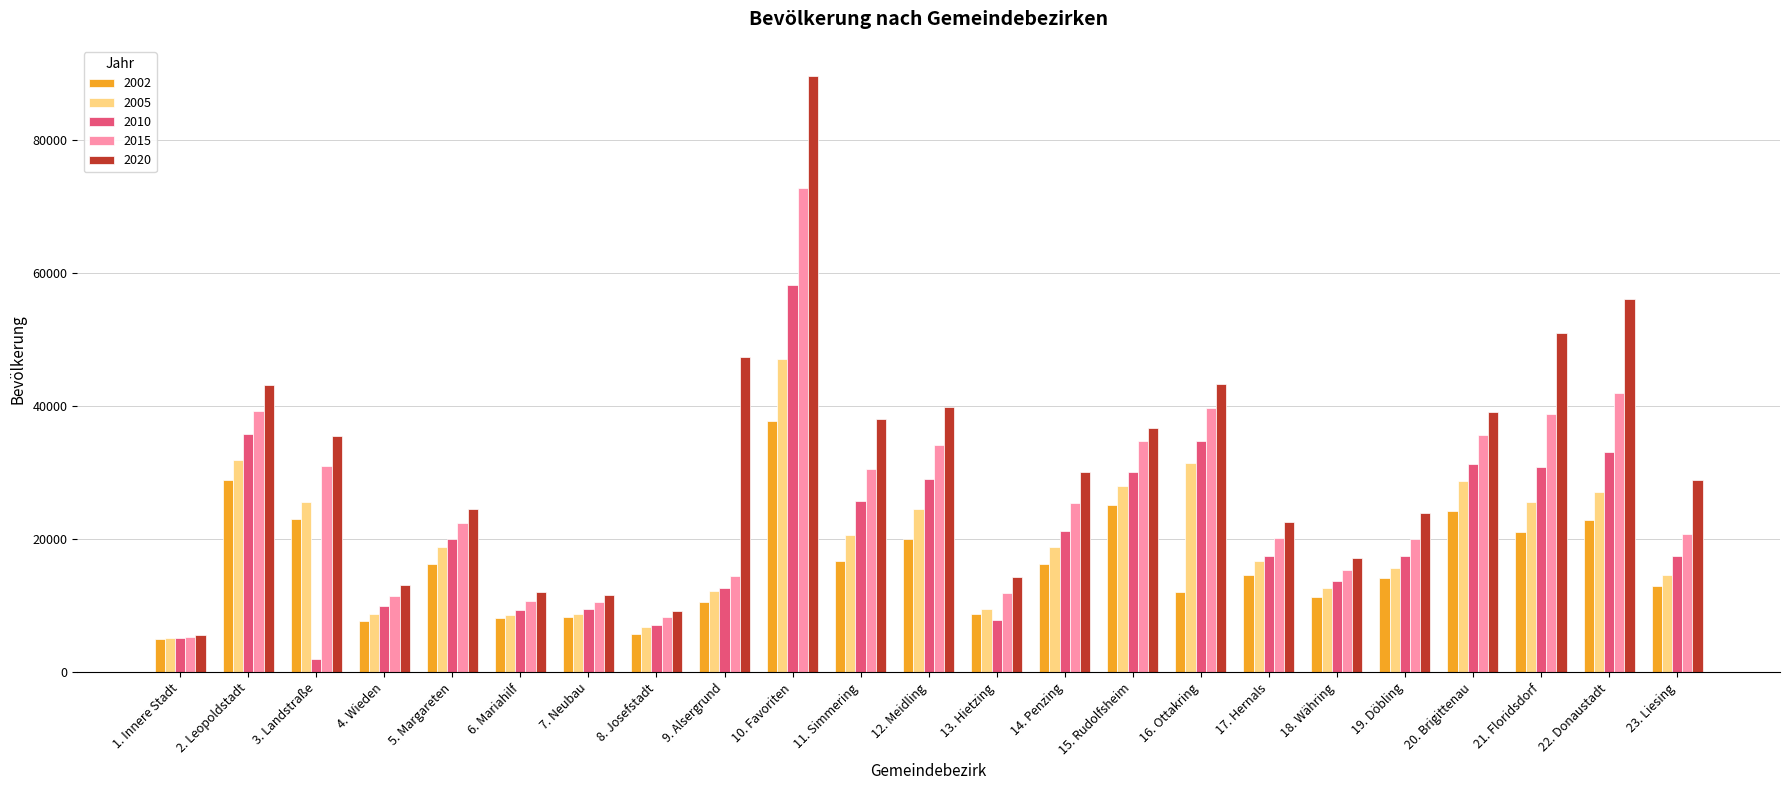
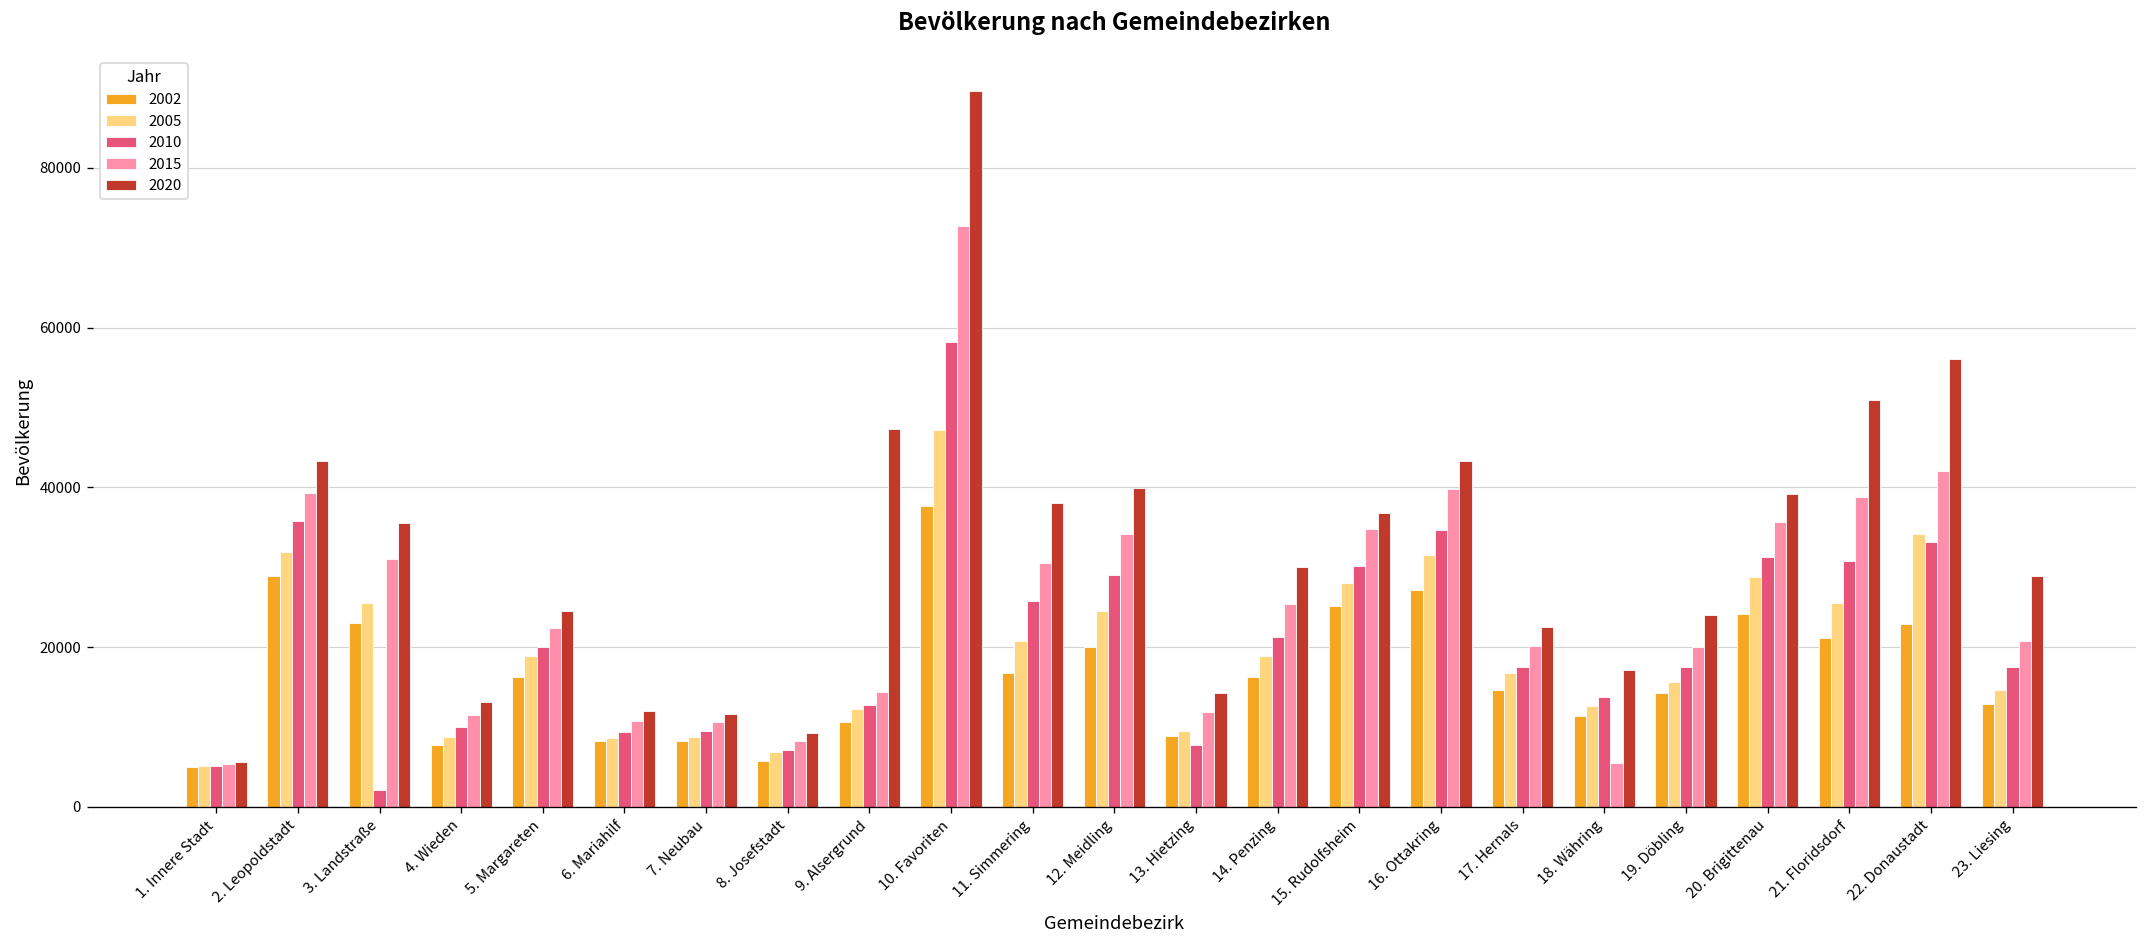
2002, 16. Ottakring: 12000 -> 27000
2015, 18. Währing: 15000 -> 6000
2005, 22. Donaustadt: 27000 -> 34000
